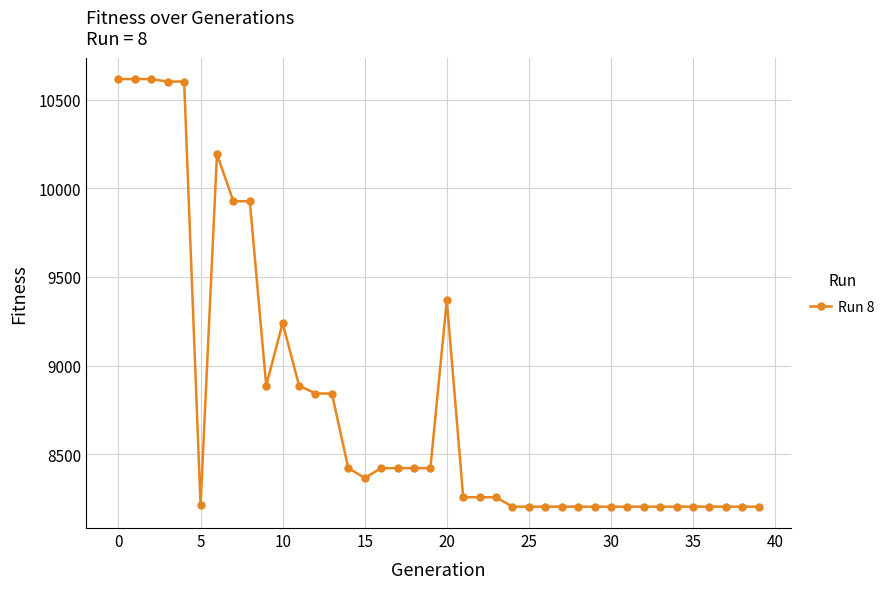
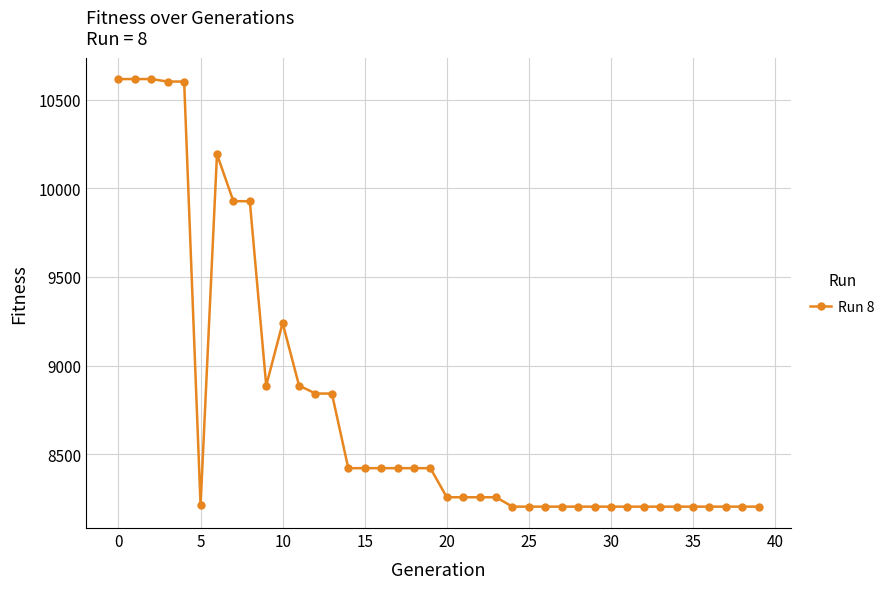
15: 8370 -> 8420
20: 9370 -> 8260
